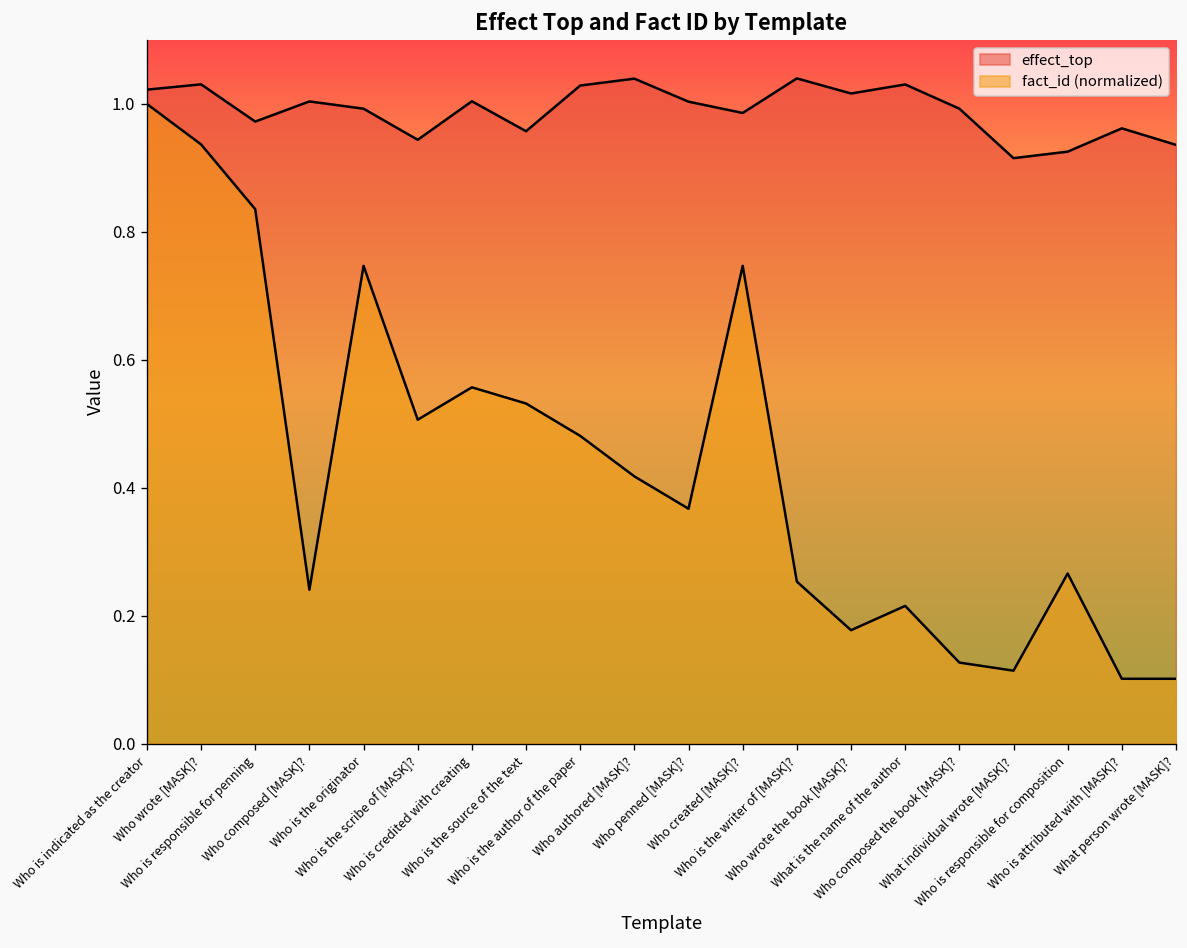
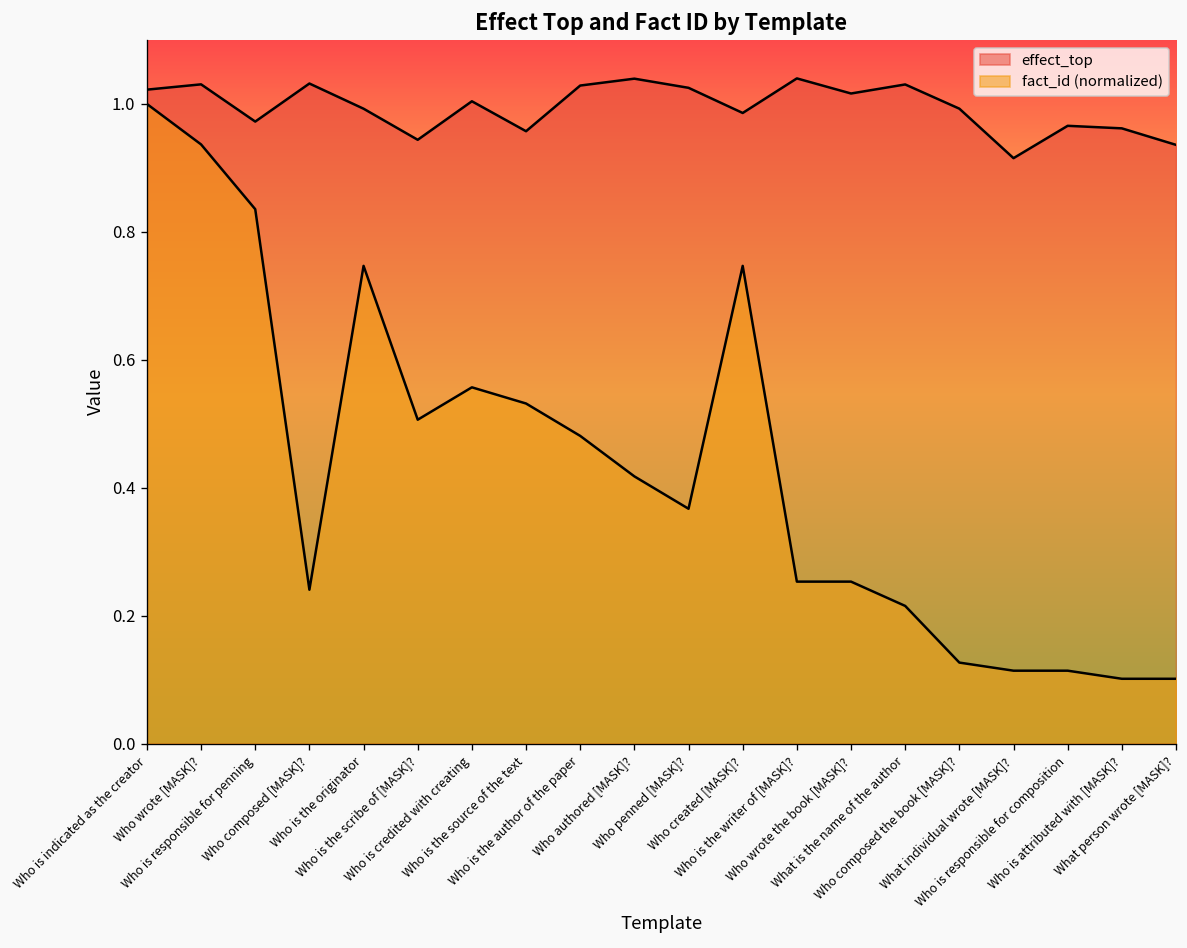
effect_top, Who composed [MASK]?: 1.00 -> 1.03
effect_top, Who penned [MASK]?: 1.00 -> 1.03
fact_id (normalized), Who wrote the book [MASK]?: 0.18 -> 0.25
effect_top, Who is responsible for composition: 0.93 -> 0.97
fact_id (normalized), Who is responsible for composition: 0.27 -> 0.11
